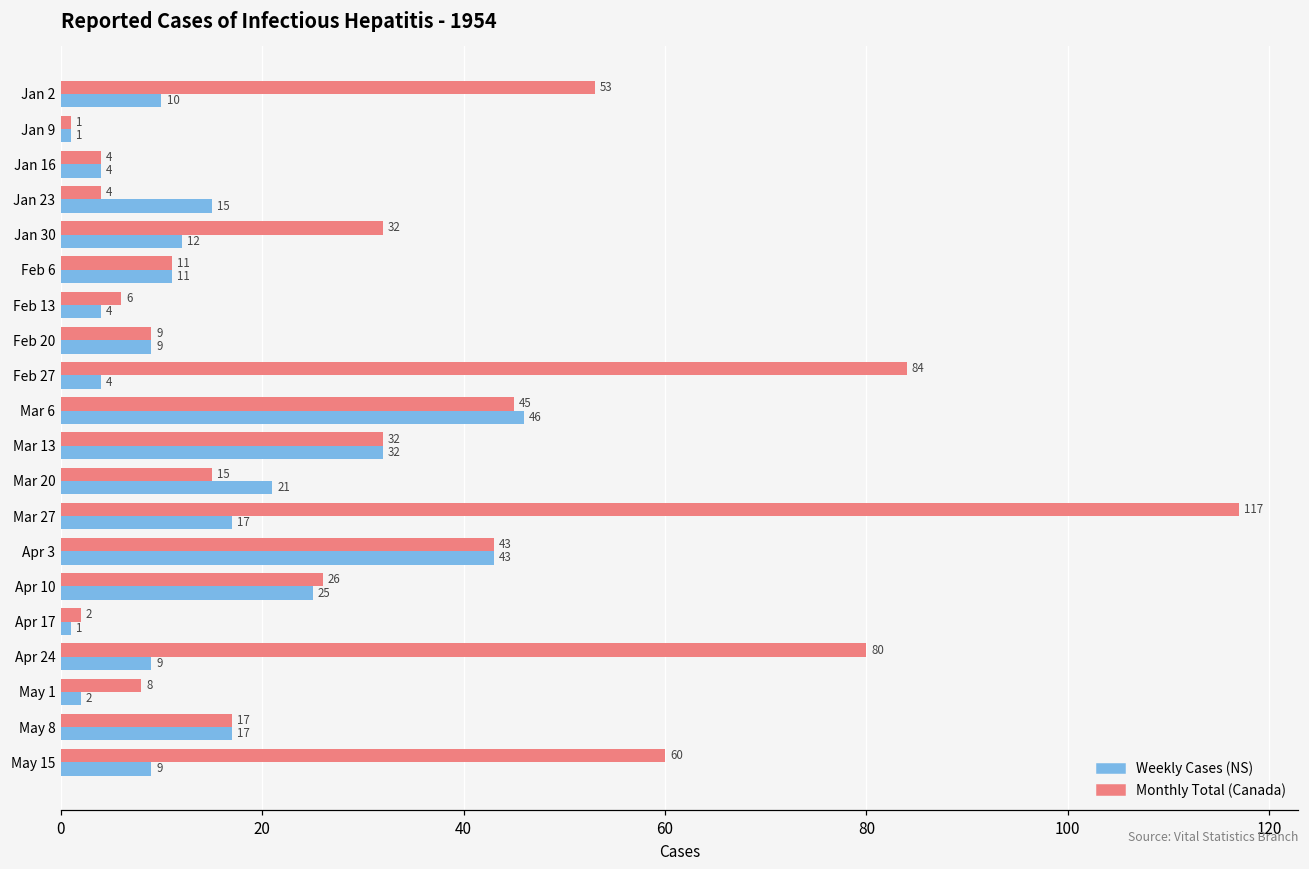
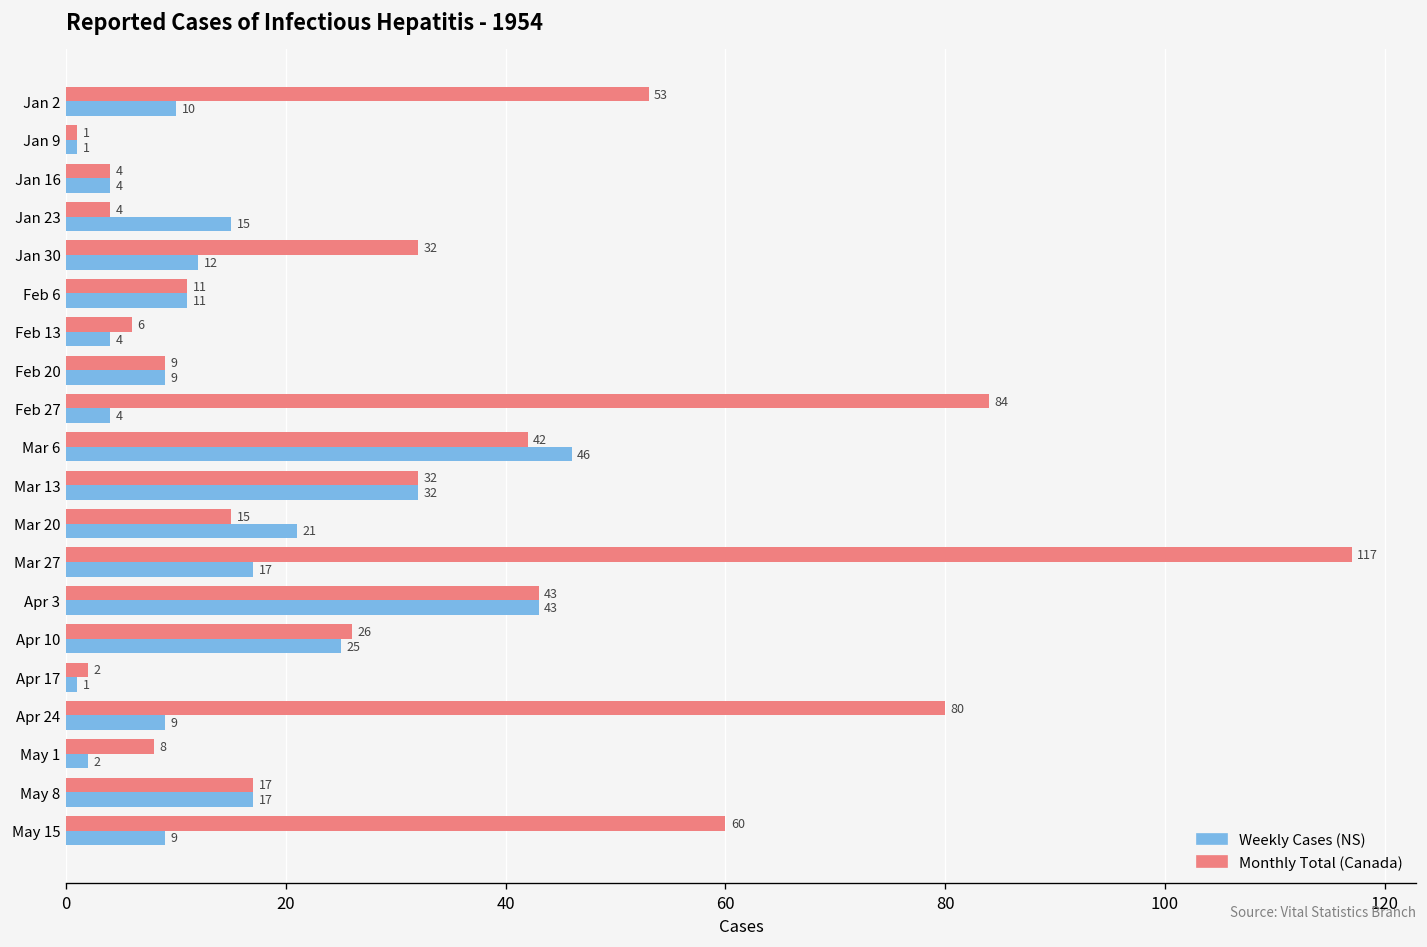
Monthly Total (Canada), Mar 6: 45 -> 42
